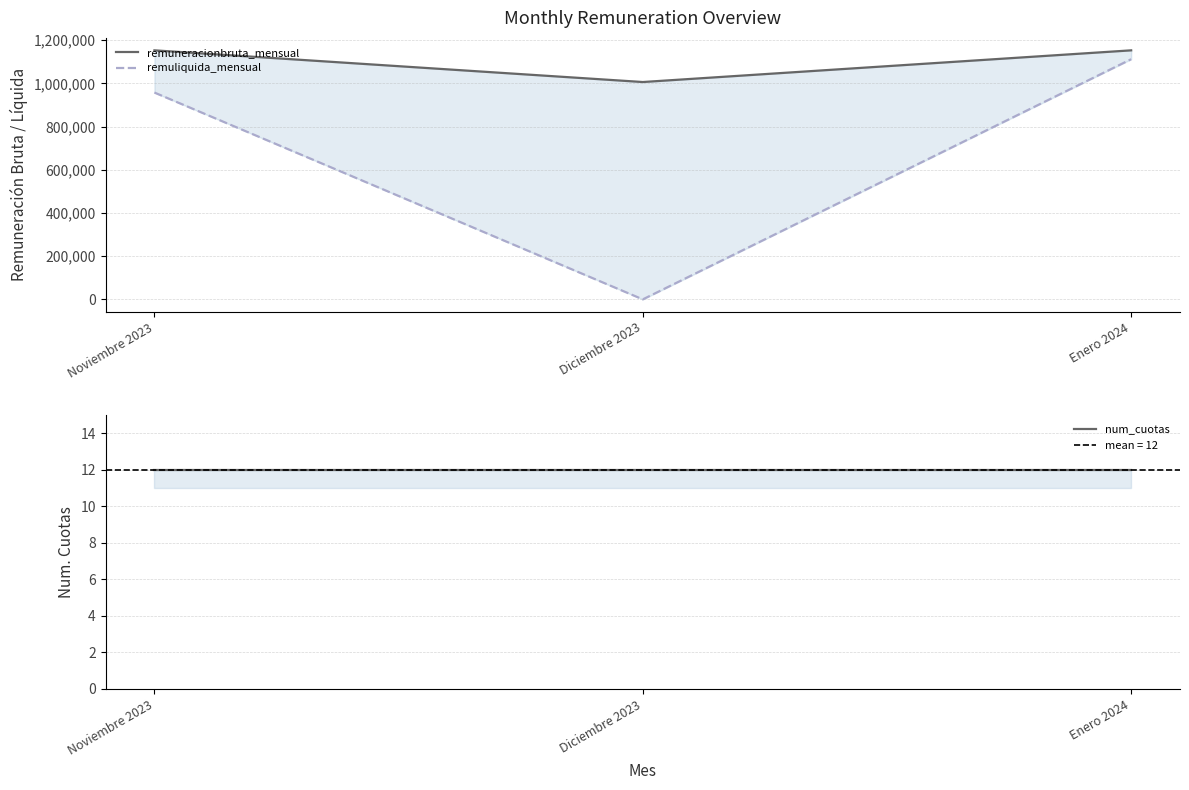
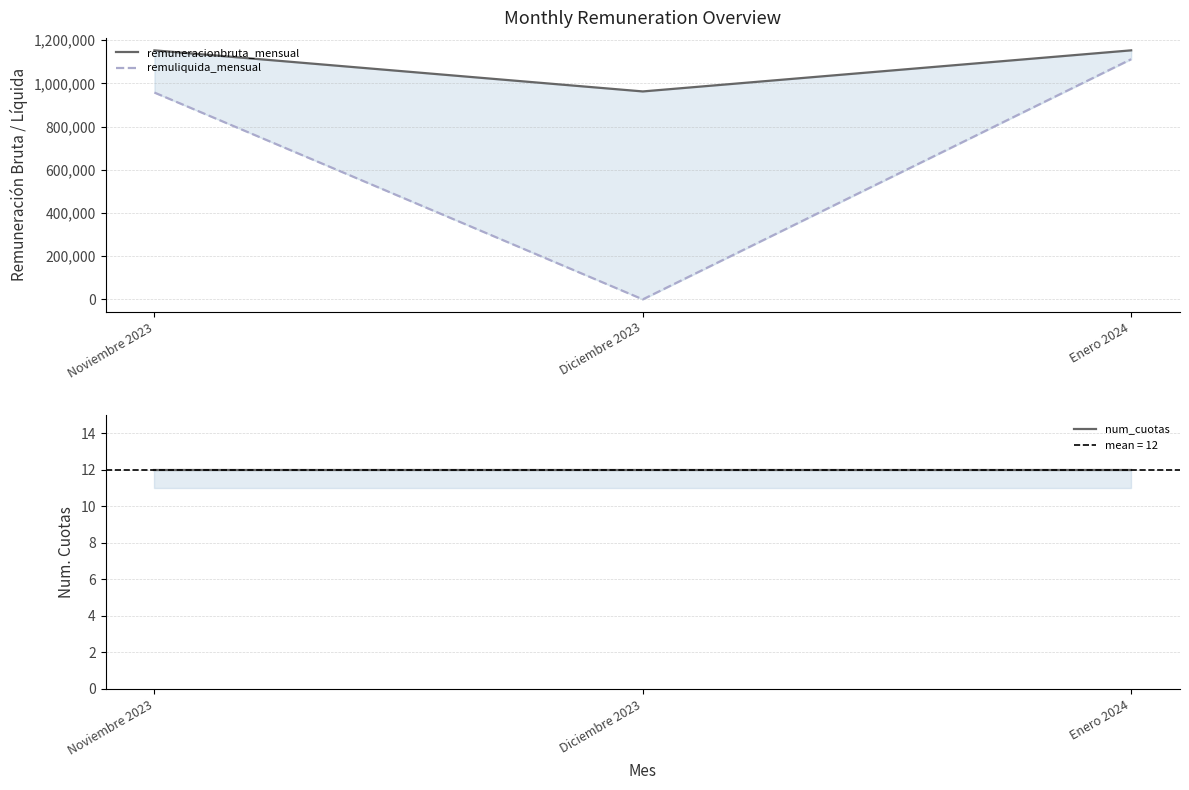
Monthly Remuneration Overview, remuneracionbruta_mensual, Diciembre 2023: 1,010,000 -> 960,000
